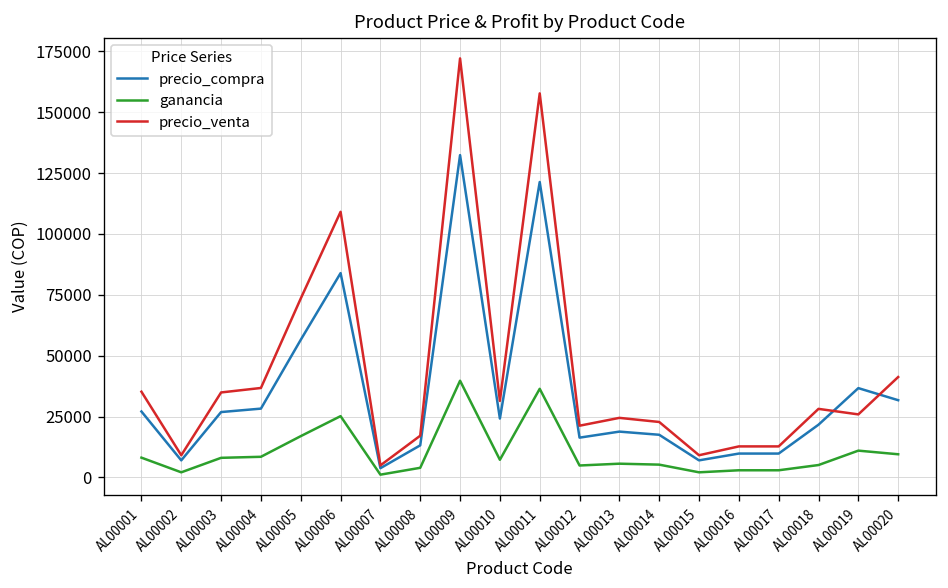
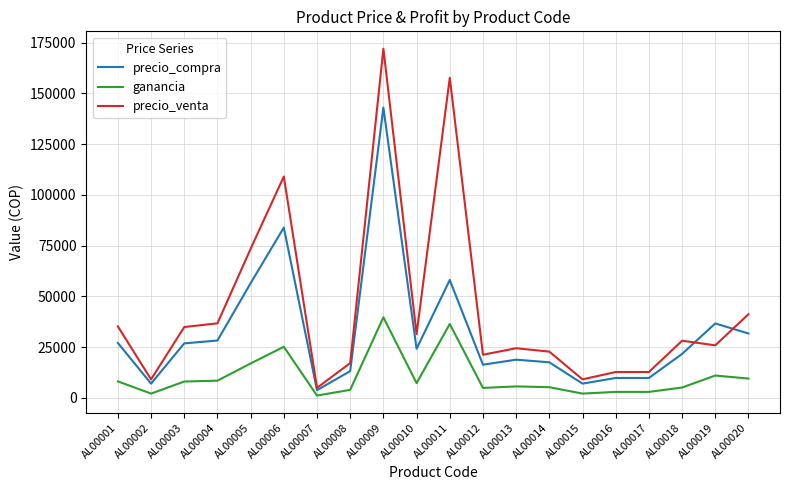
precio_compra, AL00009: 132000 -> 143000
precio_compra, AL00011: 121000 -> 58000
